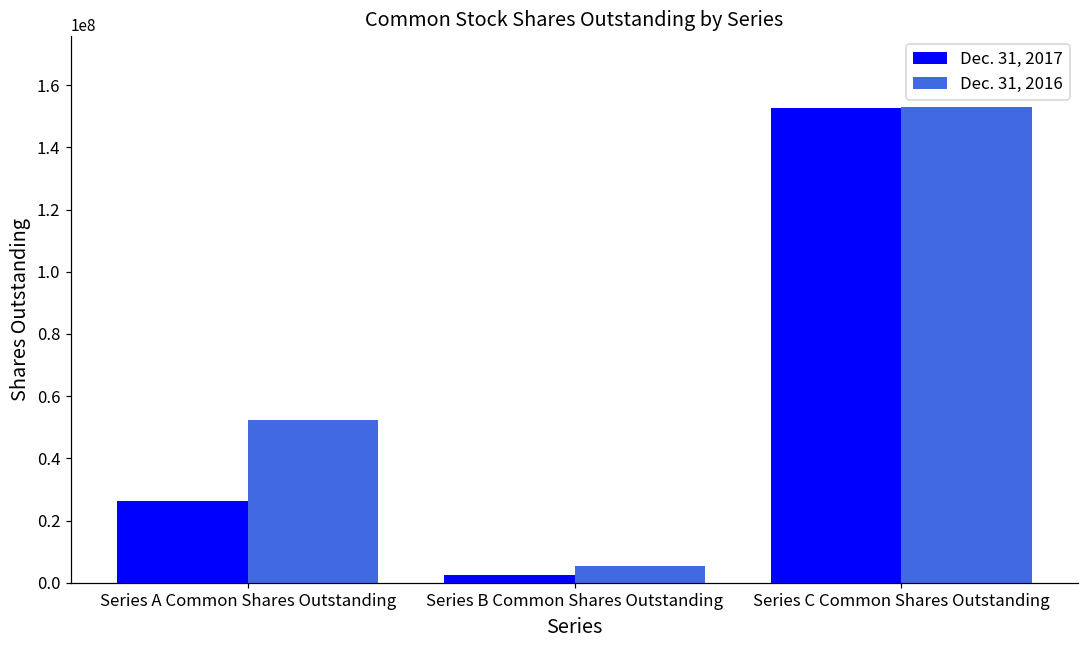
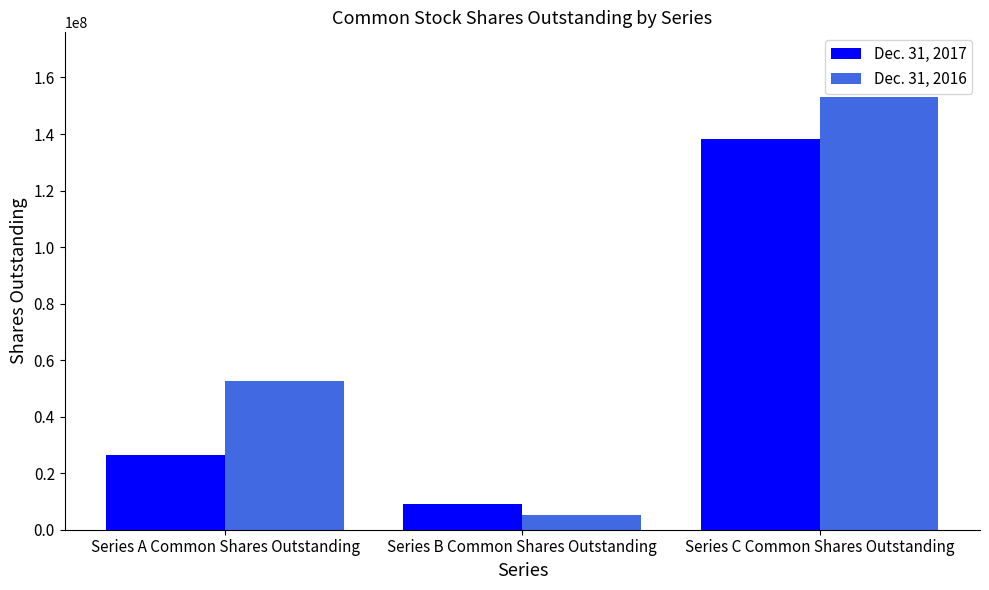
Dec. 31, 2017, Series B Common Shares Outstanding: 2000000 -> 9000000
Dec. 31, 2017, Series C Common Shares Outstanding: 153000000 -> 138000000
